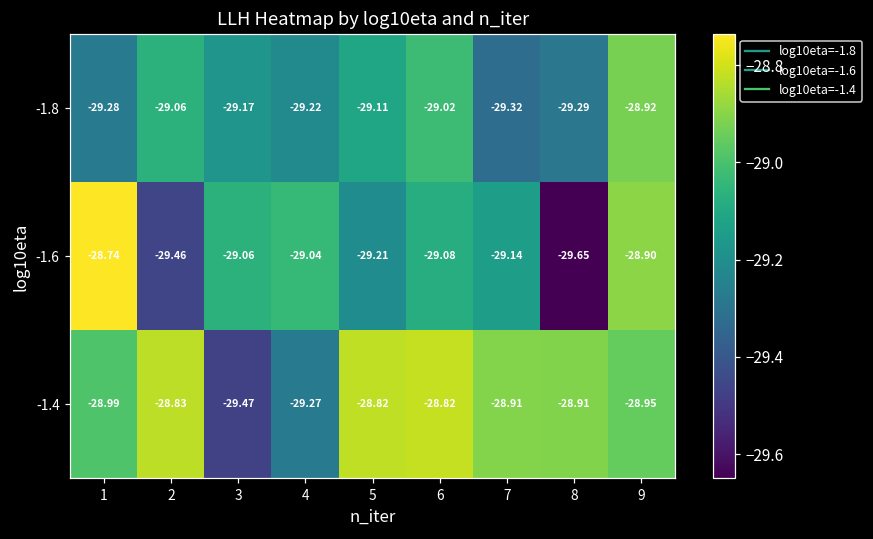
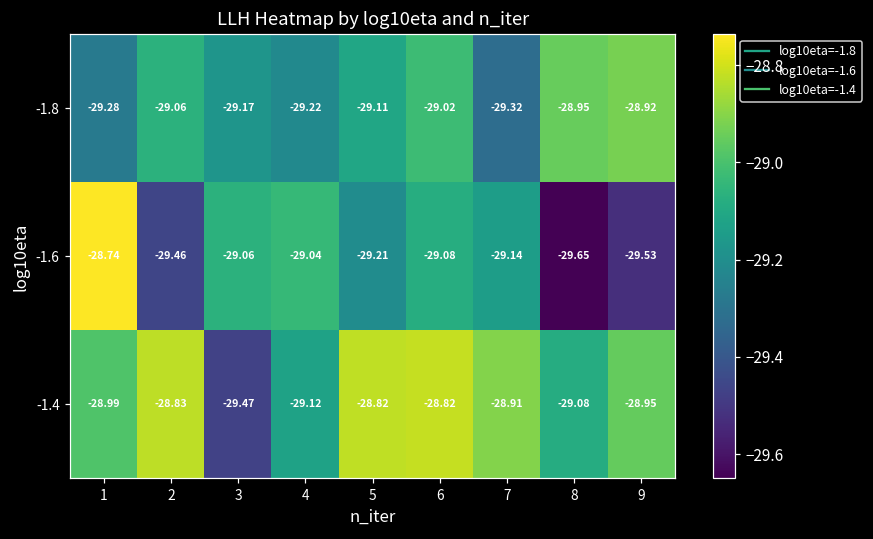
-1.8, 8: -29.29 -> -28.95
-1.6, 9: -28.90 -> -29.53
-1.4, 4: -29.27 -> -29.12
-1.4, 8: -28.91 -> -29.08
